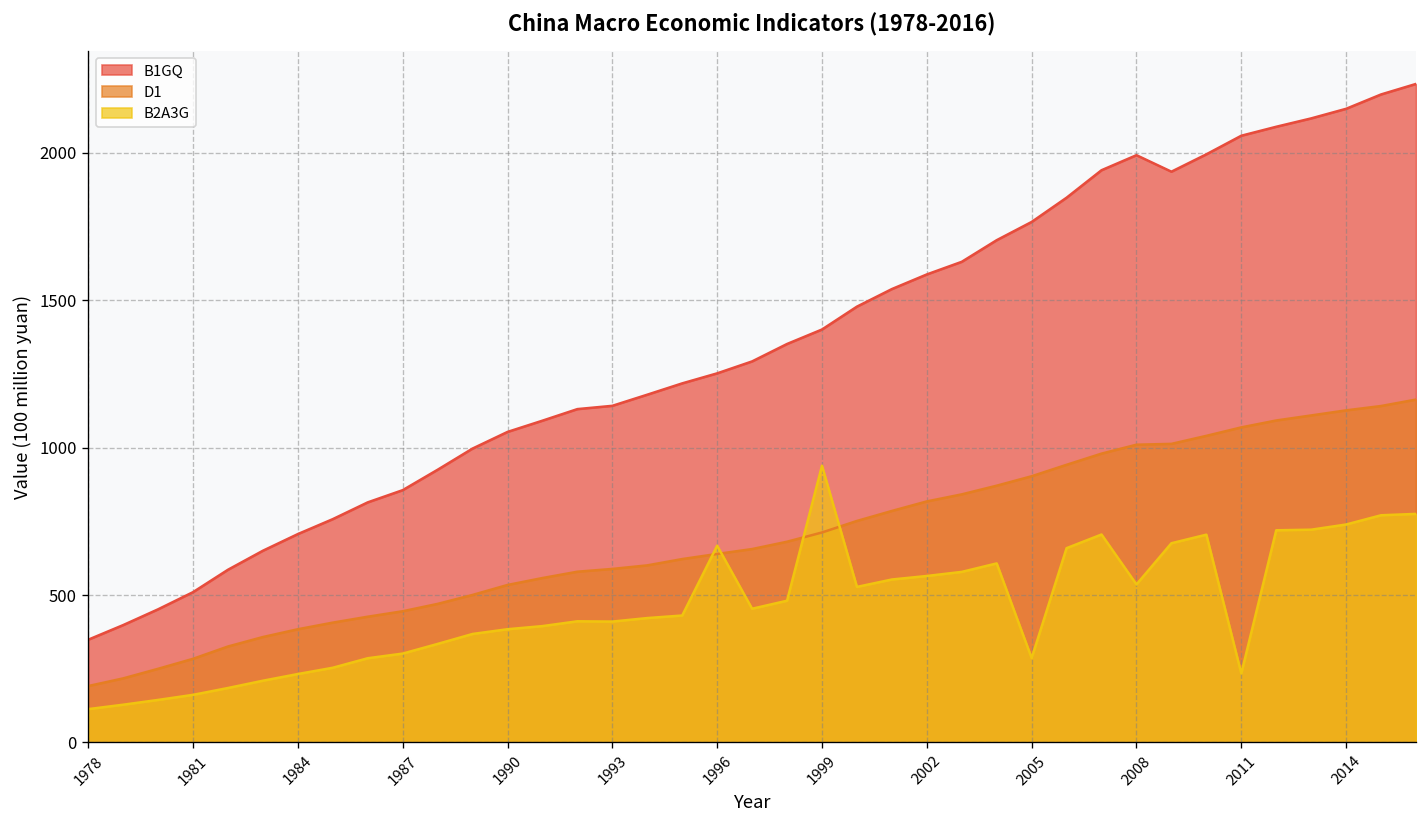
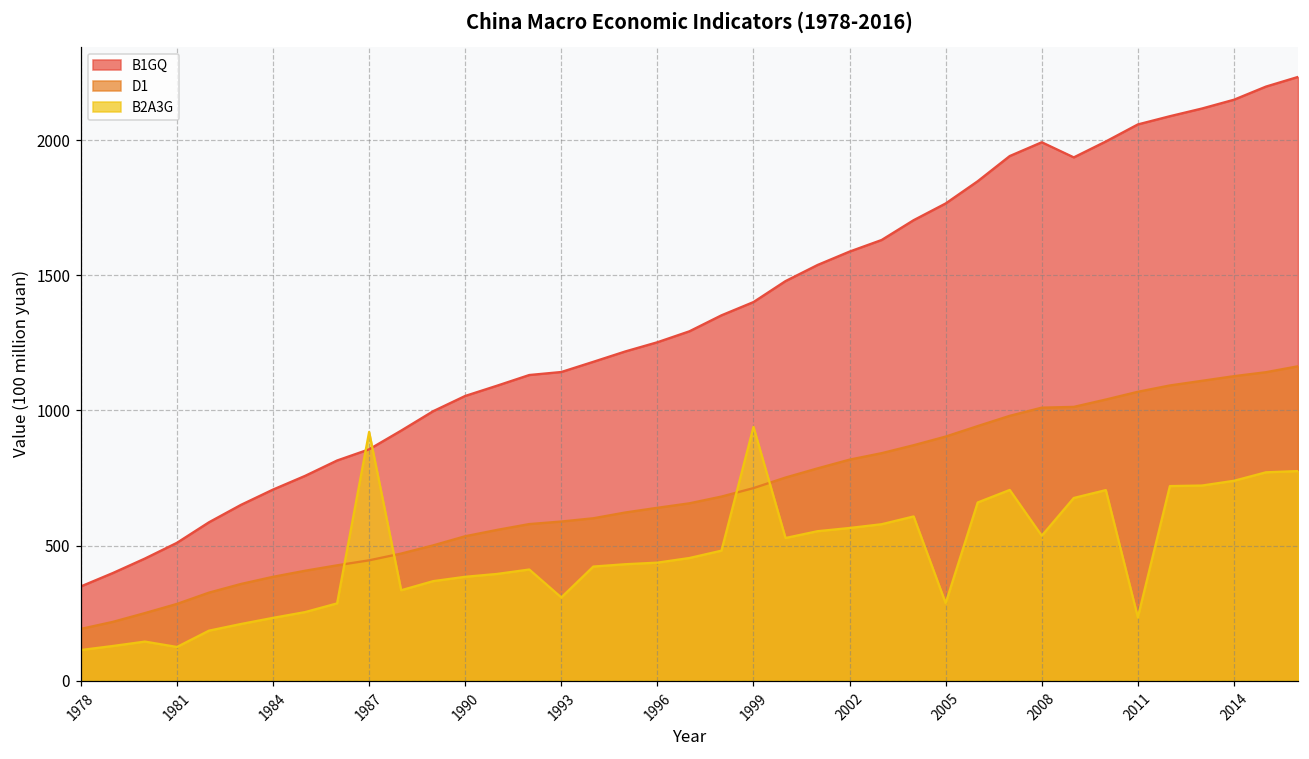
B2A3G, 1981: 160 -> 120
B2A3G, 1987: 300 -> 920
B2A3G, 1993: 410 -> 310
B2A3G, 1996: 670 -> 440
